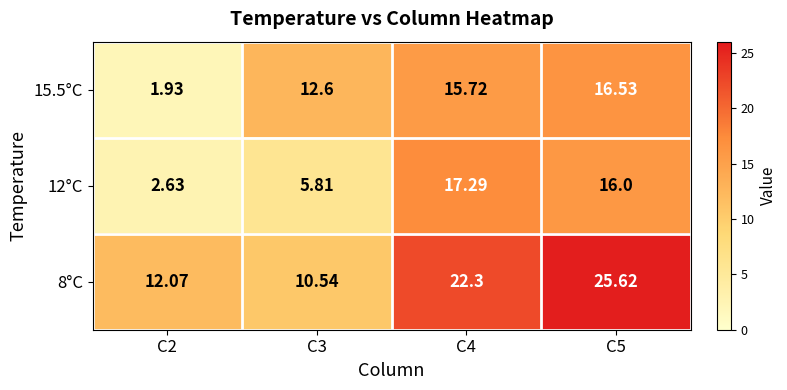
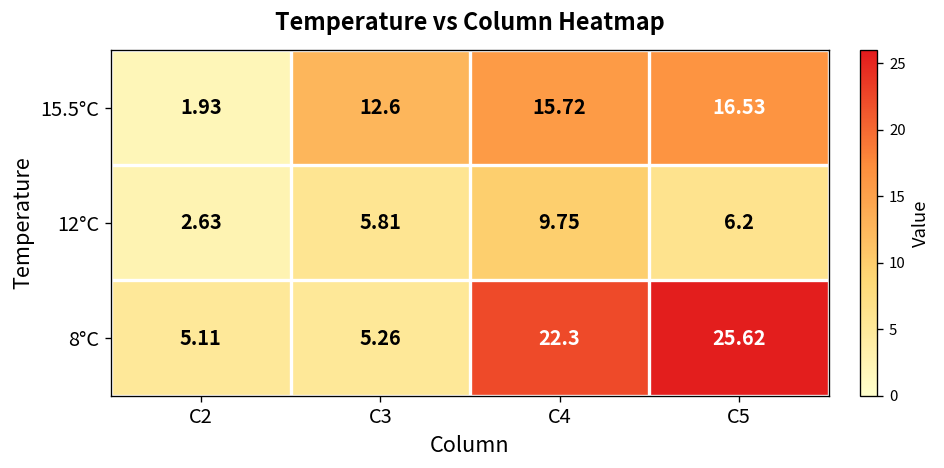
12°C, C4: 17.29 -> 9.75
12°C, C5: 16.0 -> 6.2
8°C, C2: 12.07 -> 5.11
8°C, C3: 10.54 -> 5.26
